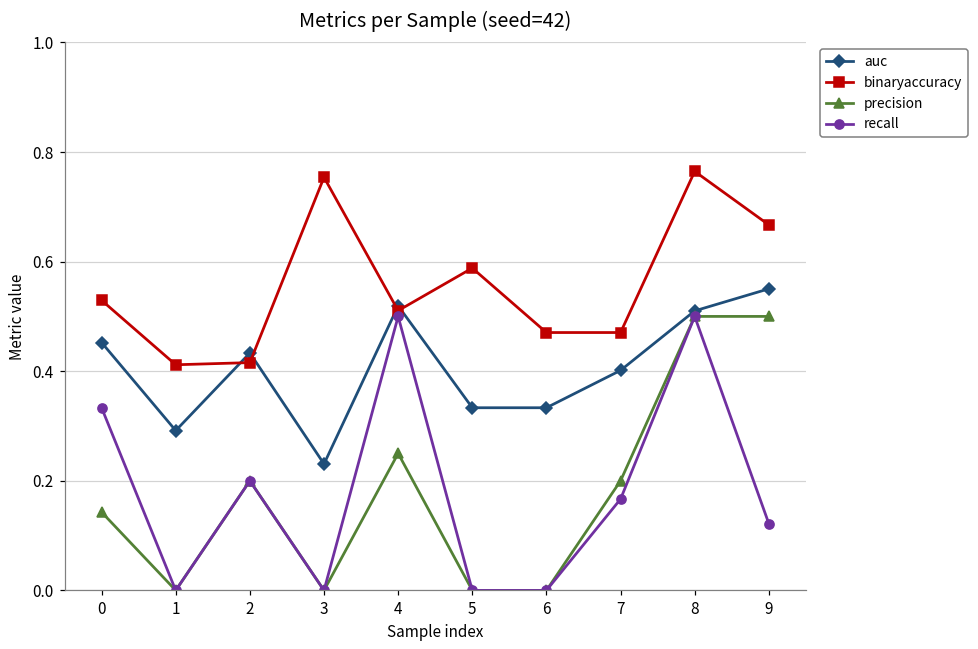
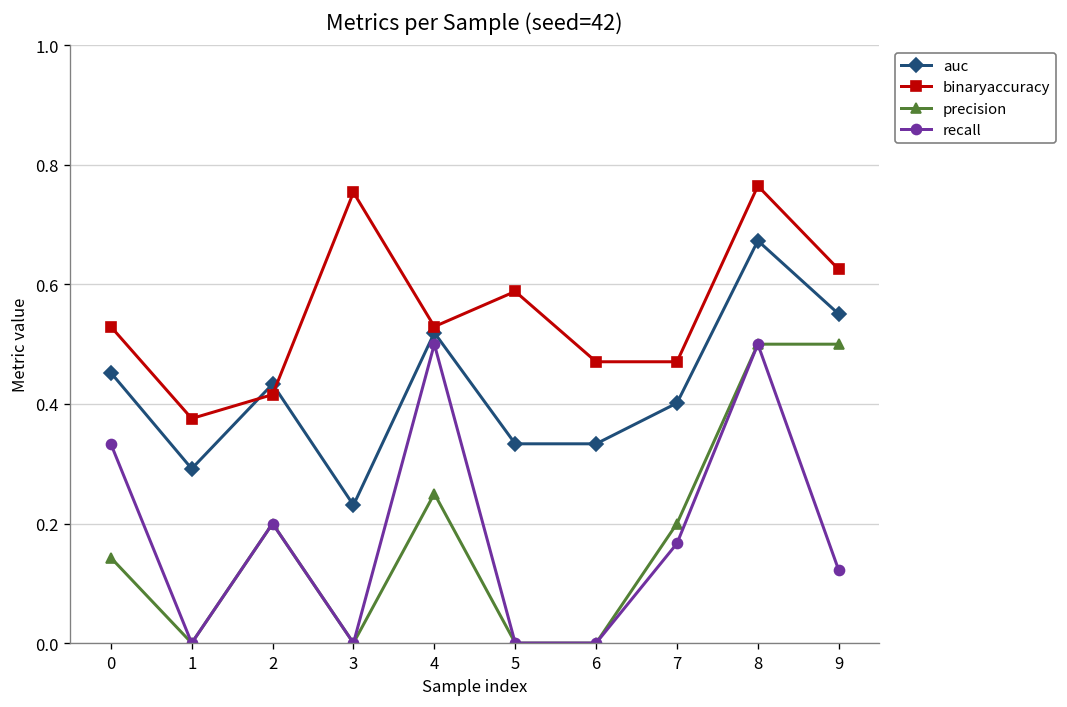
binaryaccuracy, 1: 0.41 -> 0.38
binaryaccuracy, 4: 0.51 -> 0.53
auc, 8: 0.51 -> 0.67
binaryaccuracy, 9: 0.67 -> 0.63
